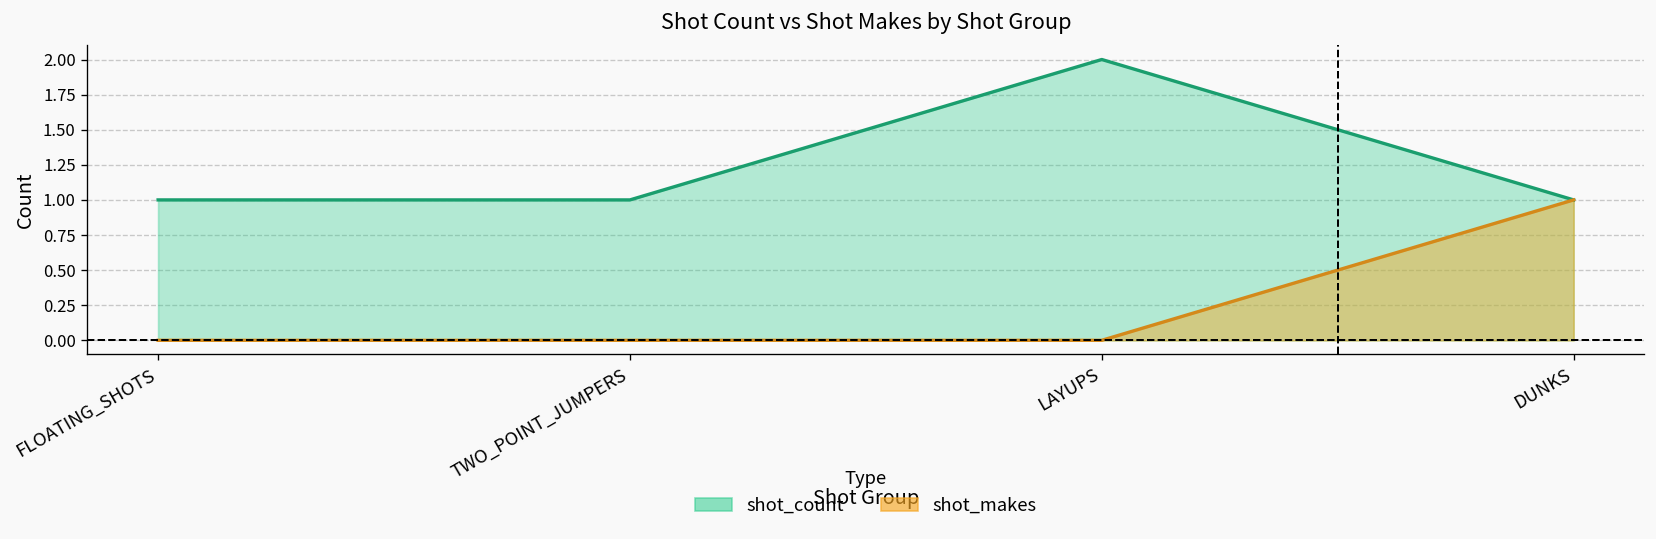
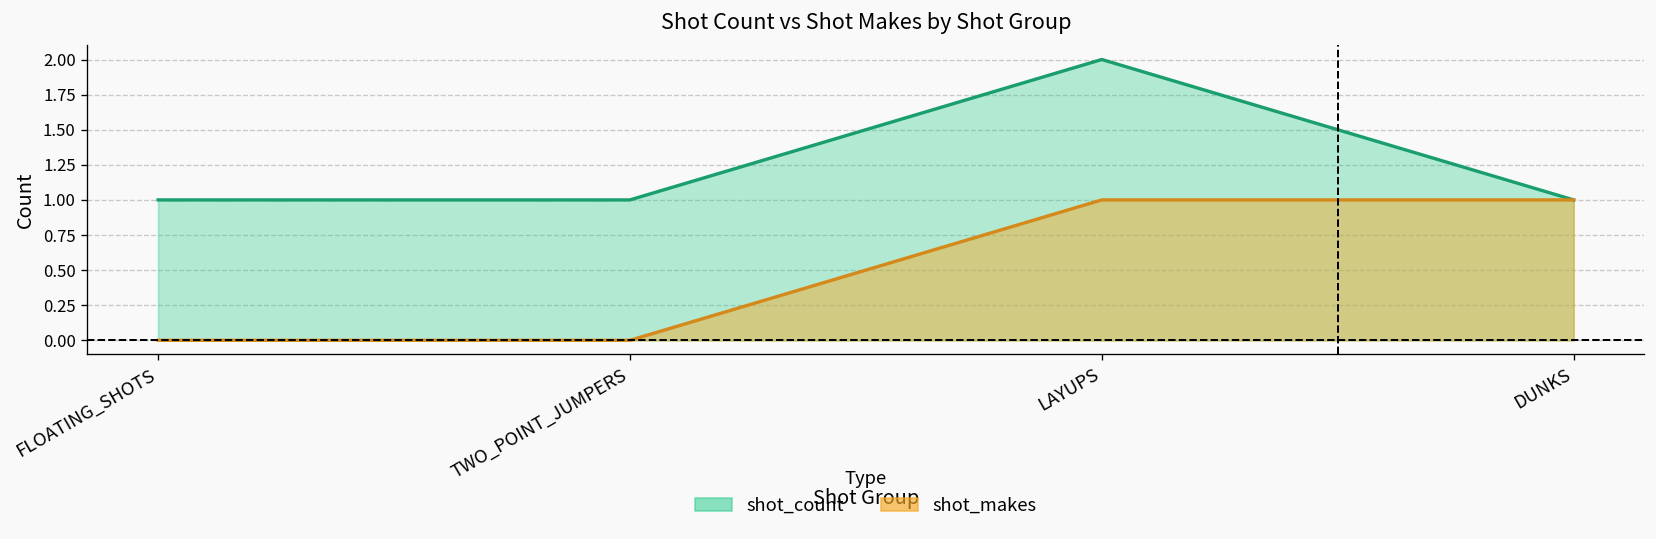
shot_makes, LAYUPS: 0 -> 1
